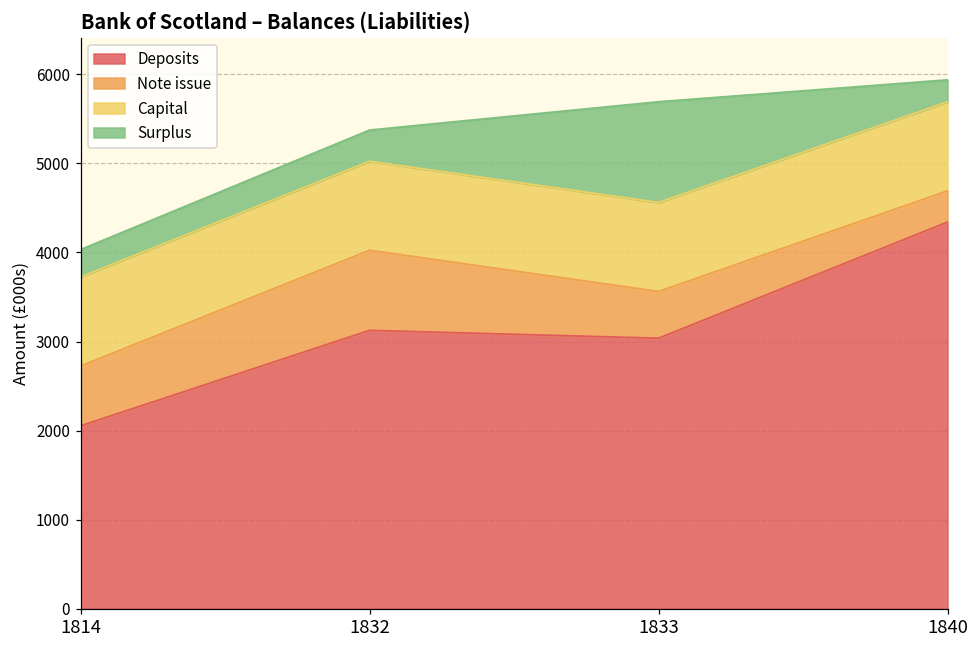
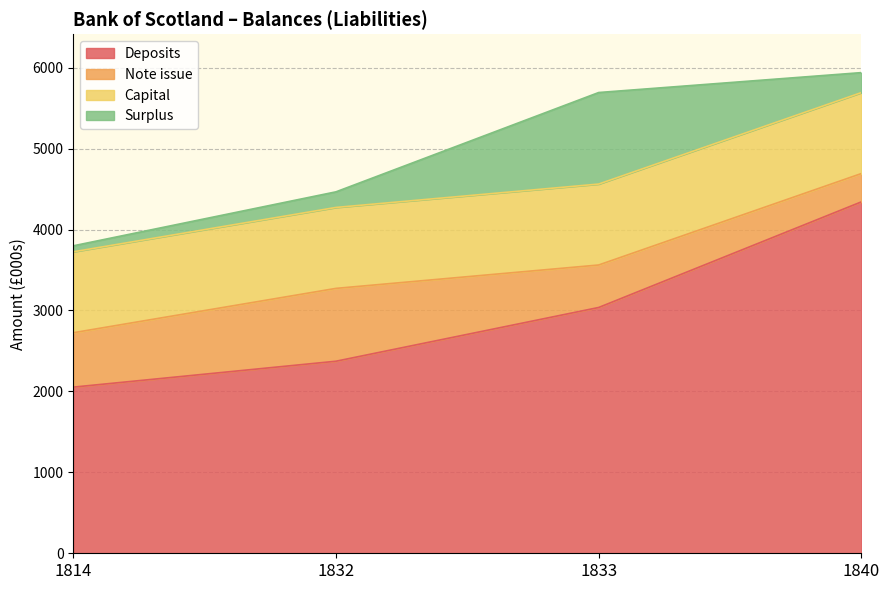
Surplus, 1814: 300 -> 100
Deposits, 1832: 3100 -> 2400
Surplus, 1832: 400 -> 200
